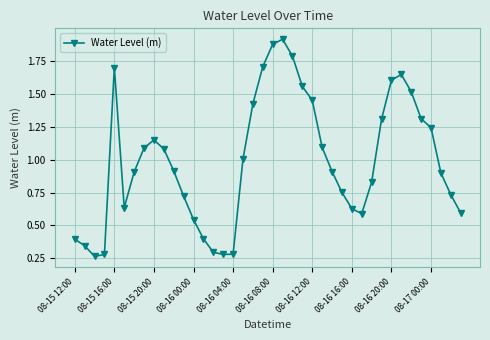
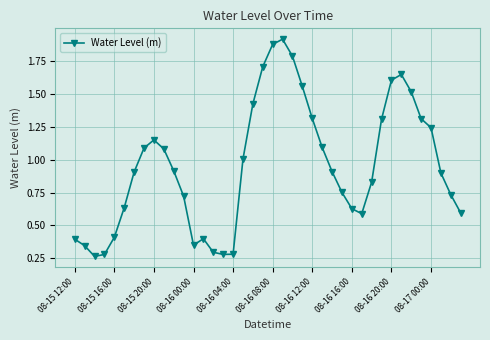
08-15 16:00: 1.70 -> 0.41
08-16 00:00: 0.55 -> 0.35
08-16 12:00: 1.45 -> 1.31
